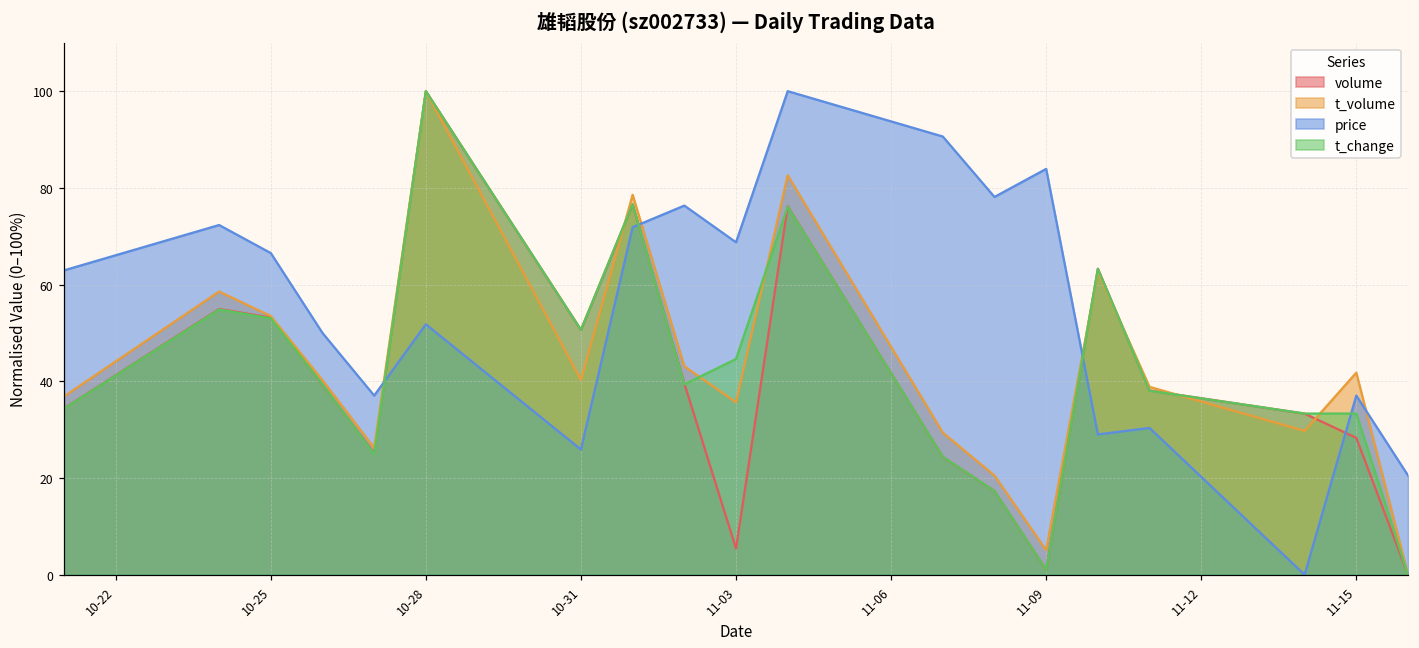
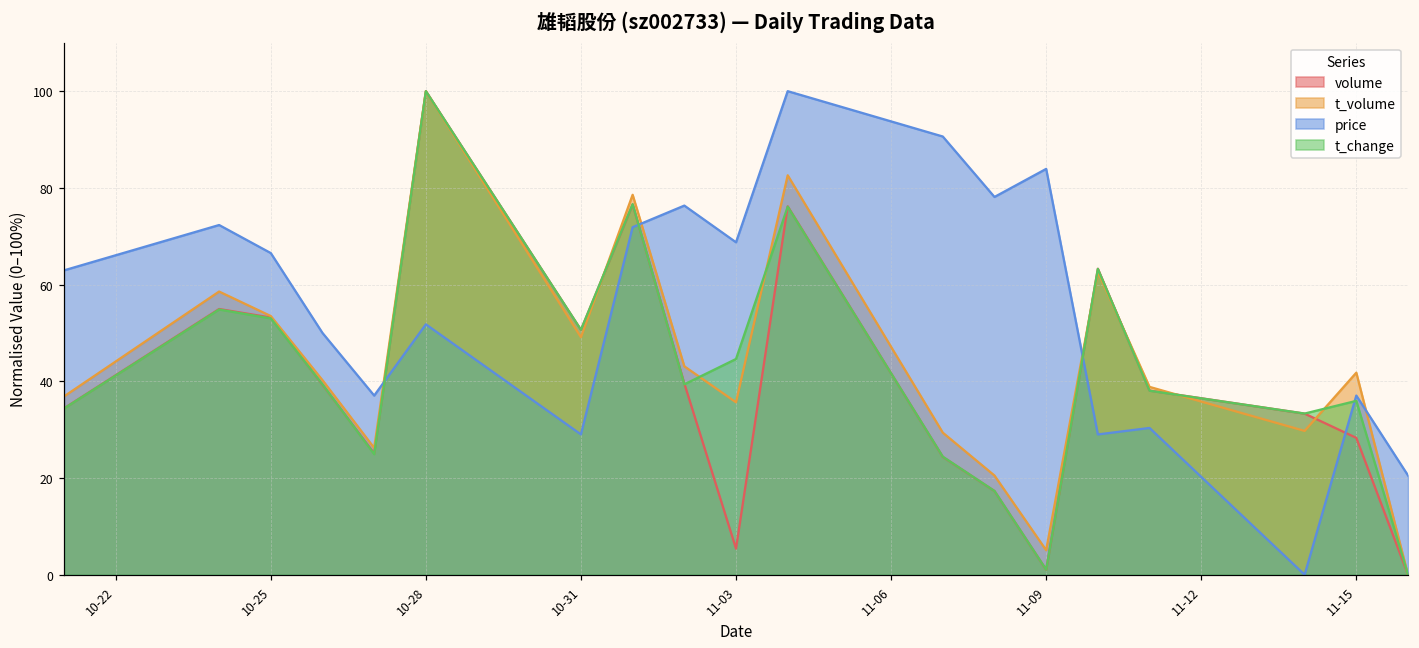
t_volume, 10-31: 40 -> 49
price, 10-31: 26 -> 29
t_change, 11-15: 33 -> 36
